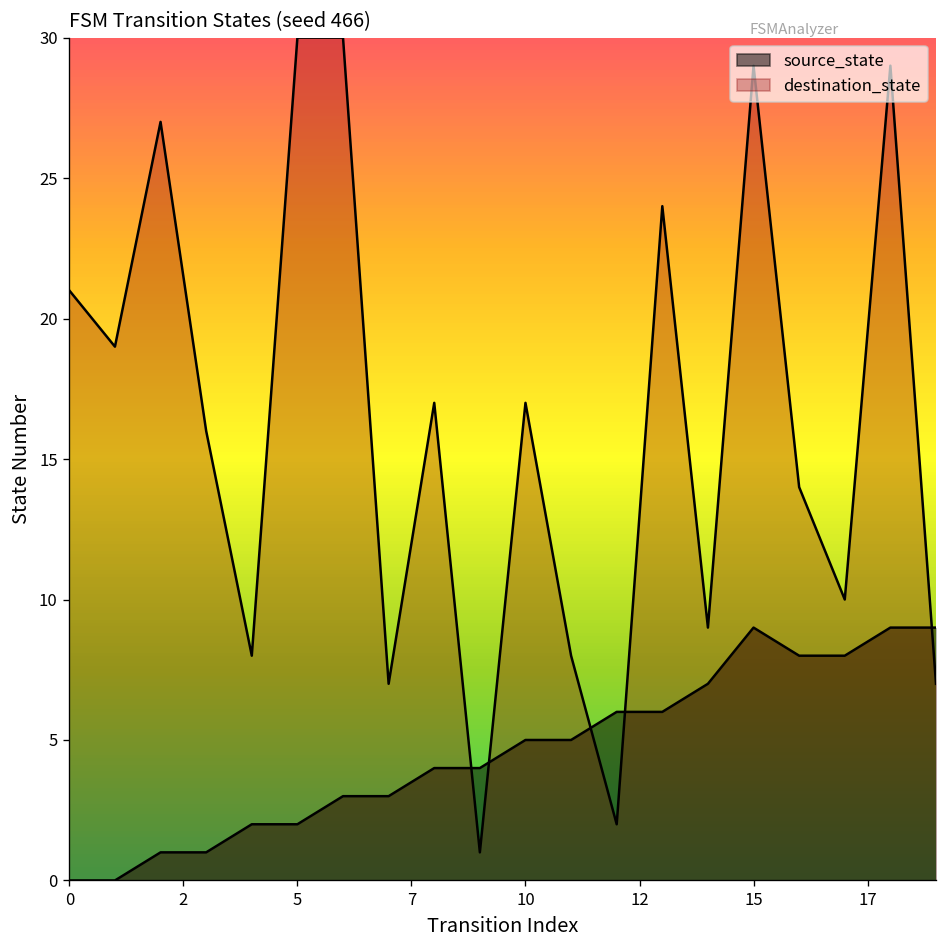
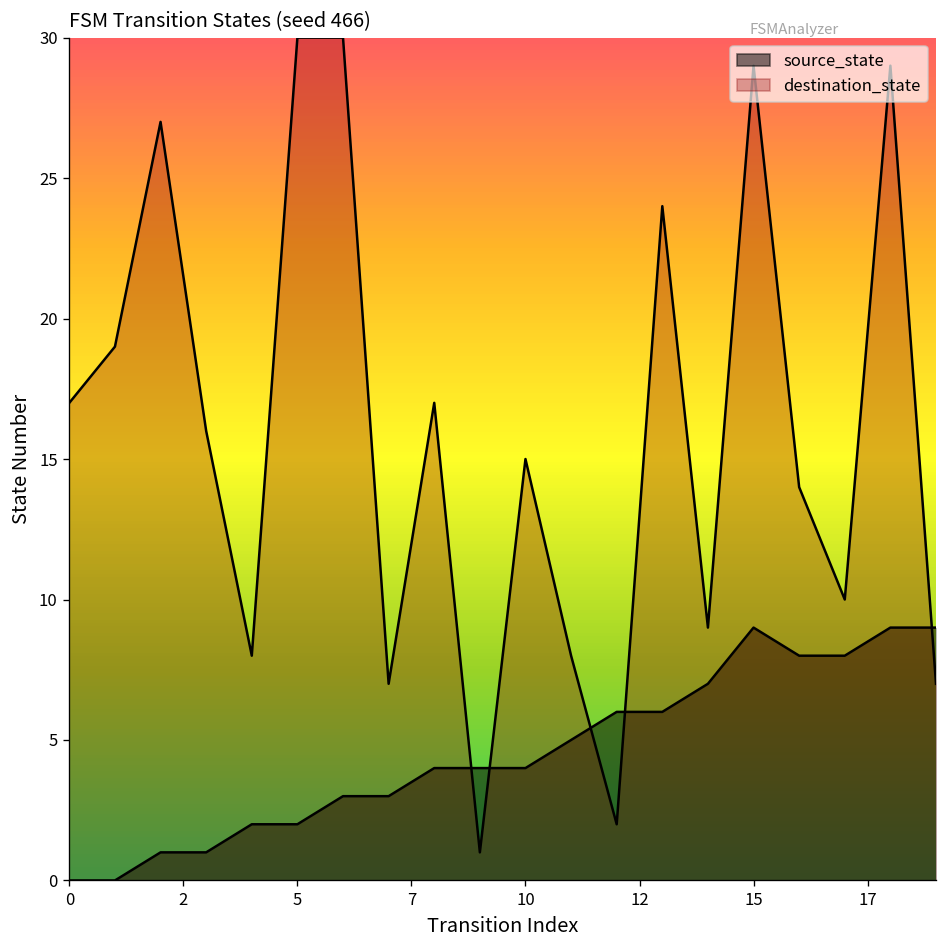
destination_state, 0: 21 -> 17
source_state, 10: 5 -> 4
destination_state, 10: 17 -> 15
